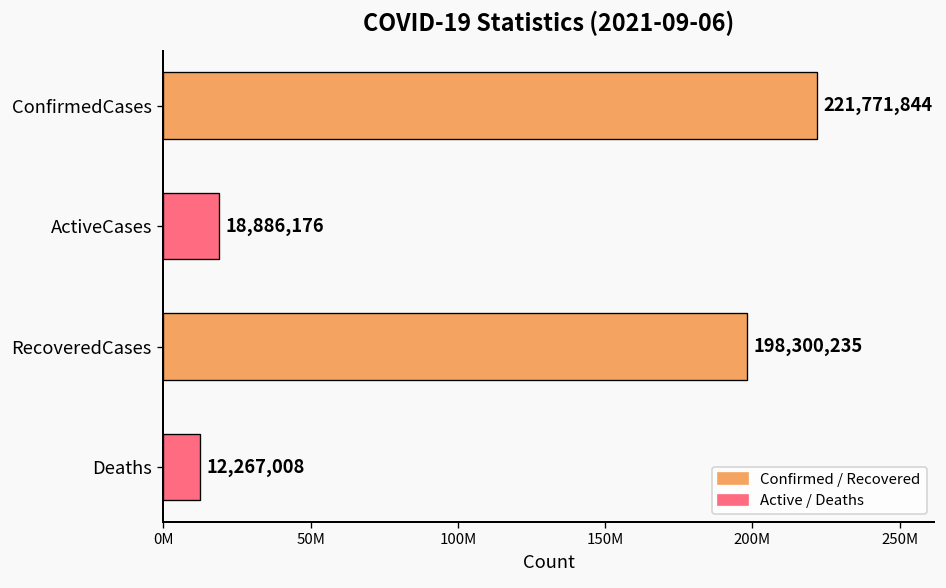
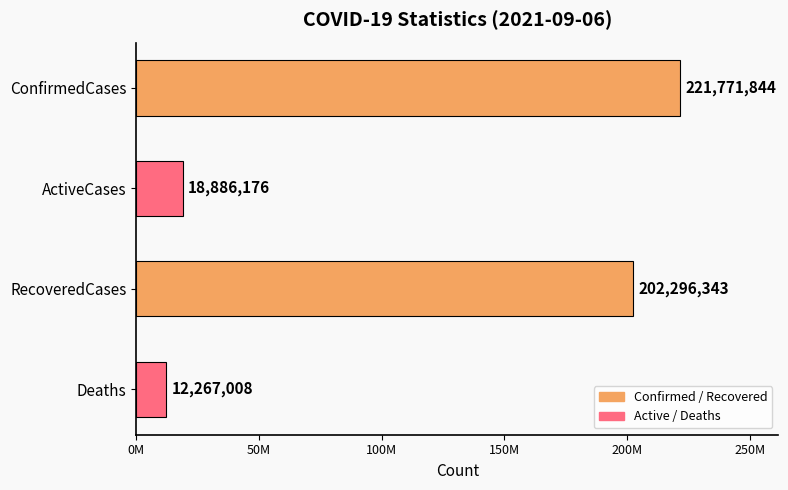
RecoveredCases: 198,300,235 -> 202,296,343
